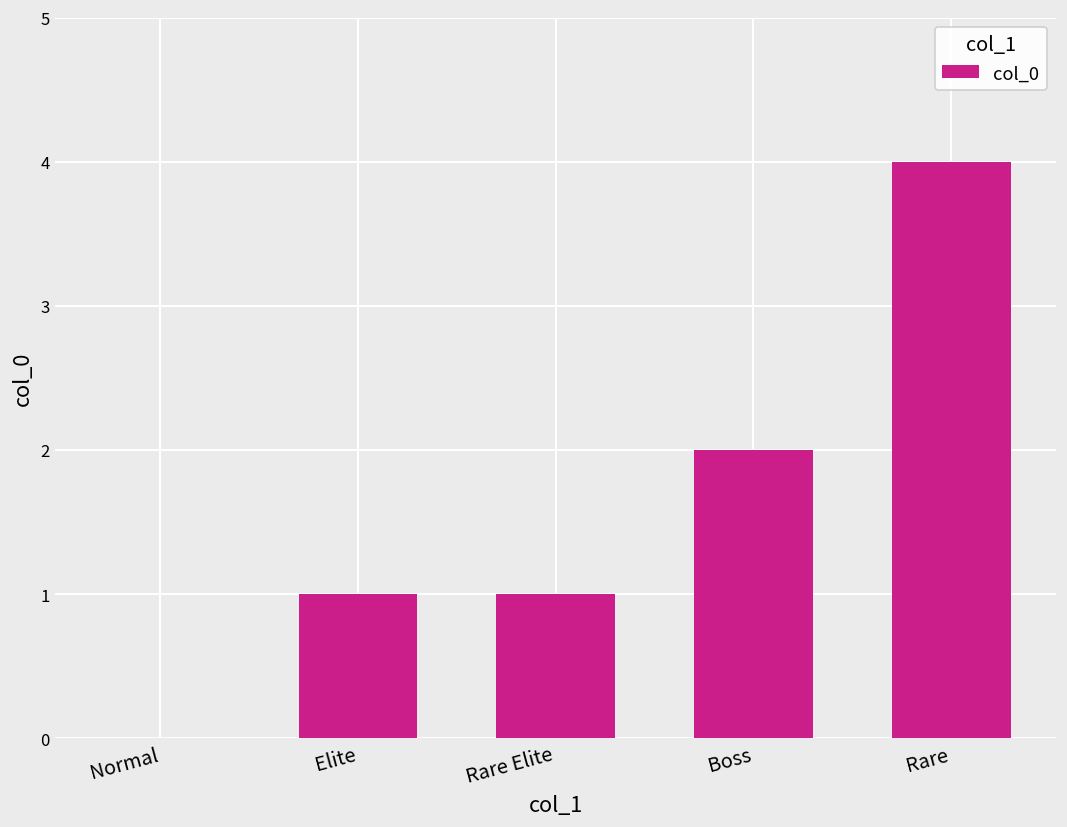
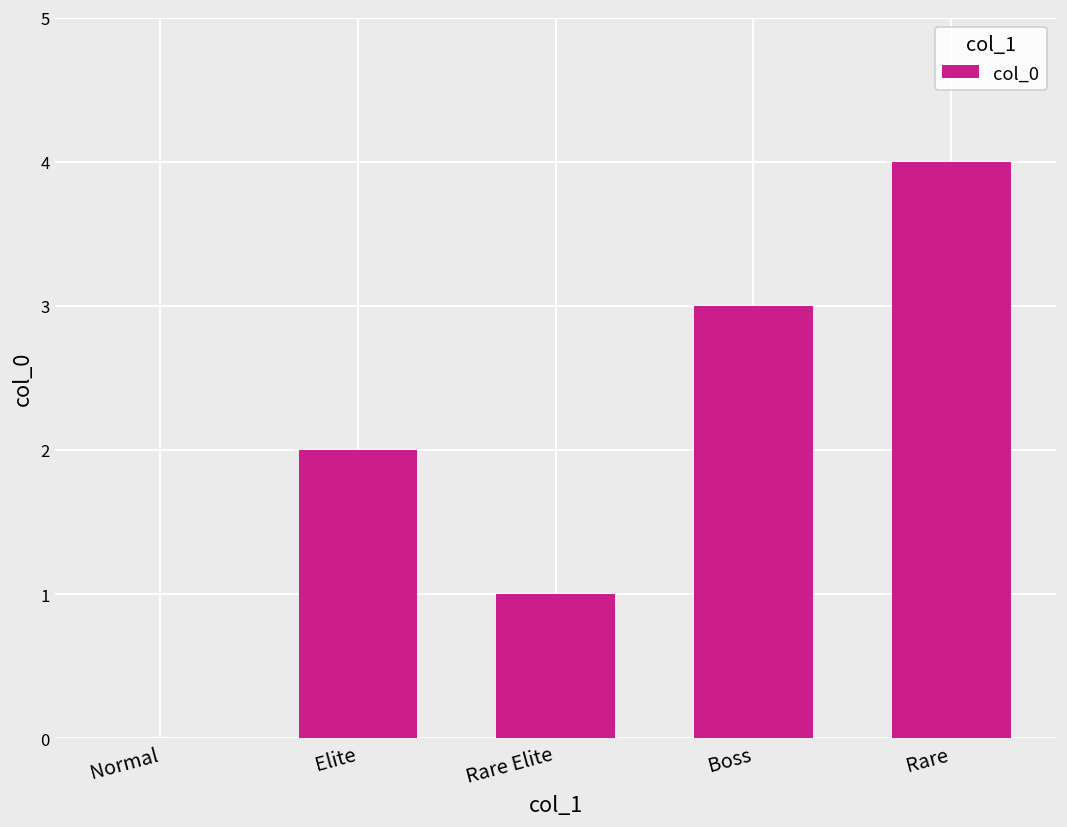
Elite: 1 -> 2
Boss: 2 -> 3
